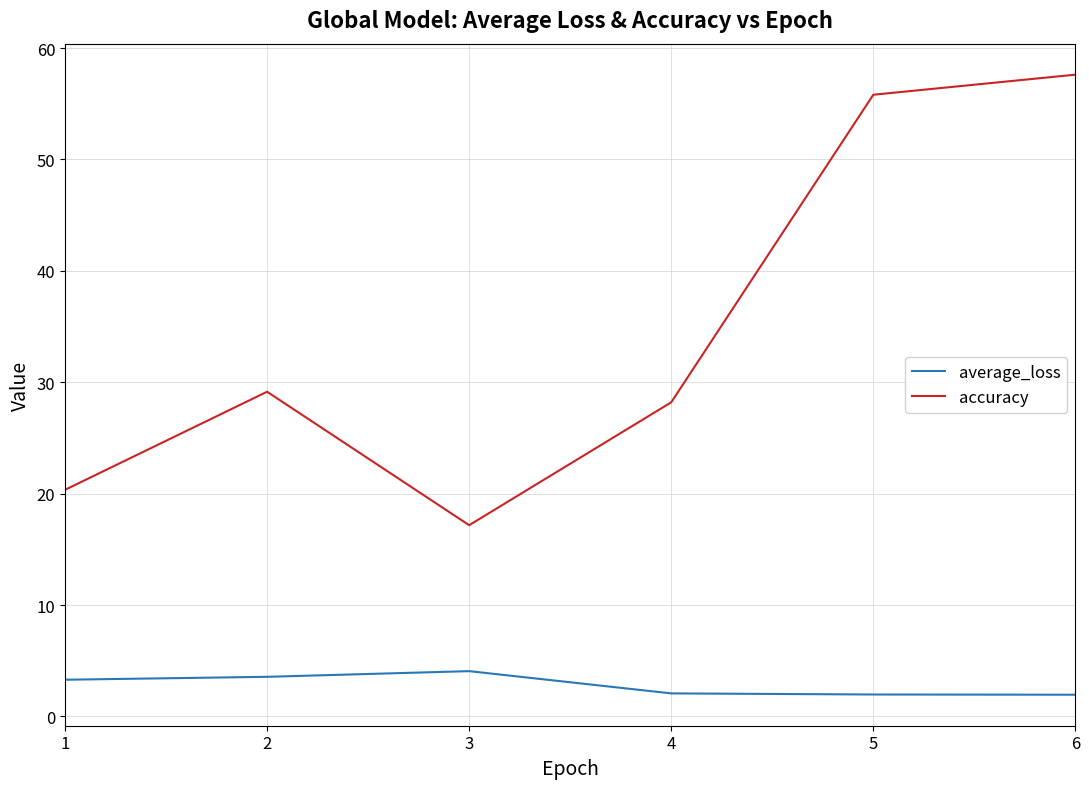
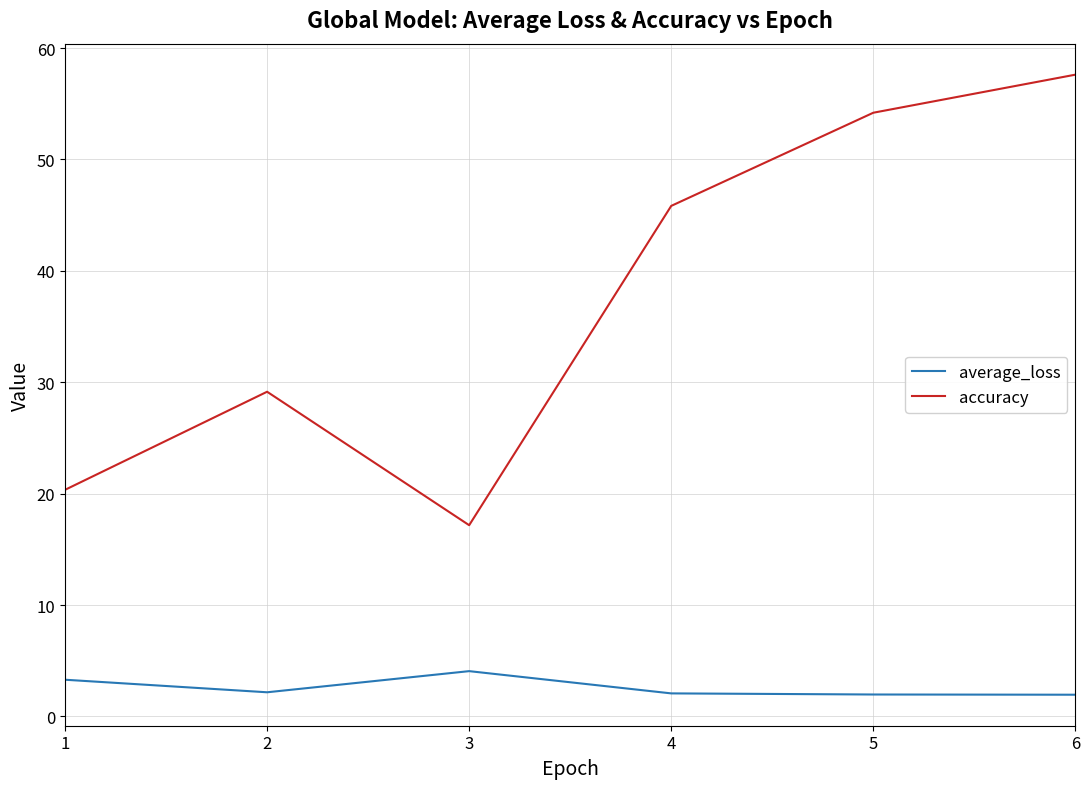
average_loss, 2: 3.6 -> 2.2
accuracy, 4: 28.2 -> 45.8
accuracy, 5: 55.8 -> 54.2
